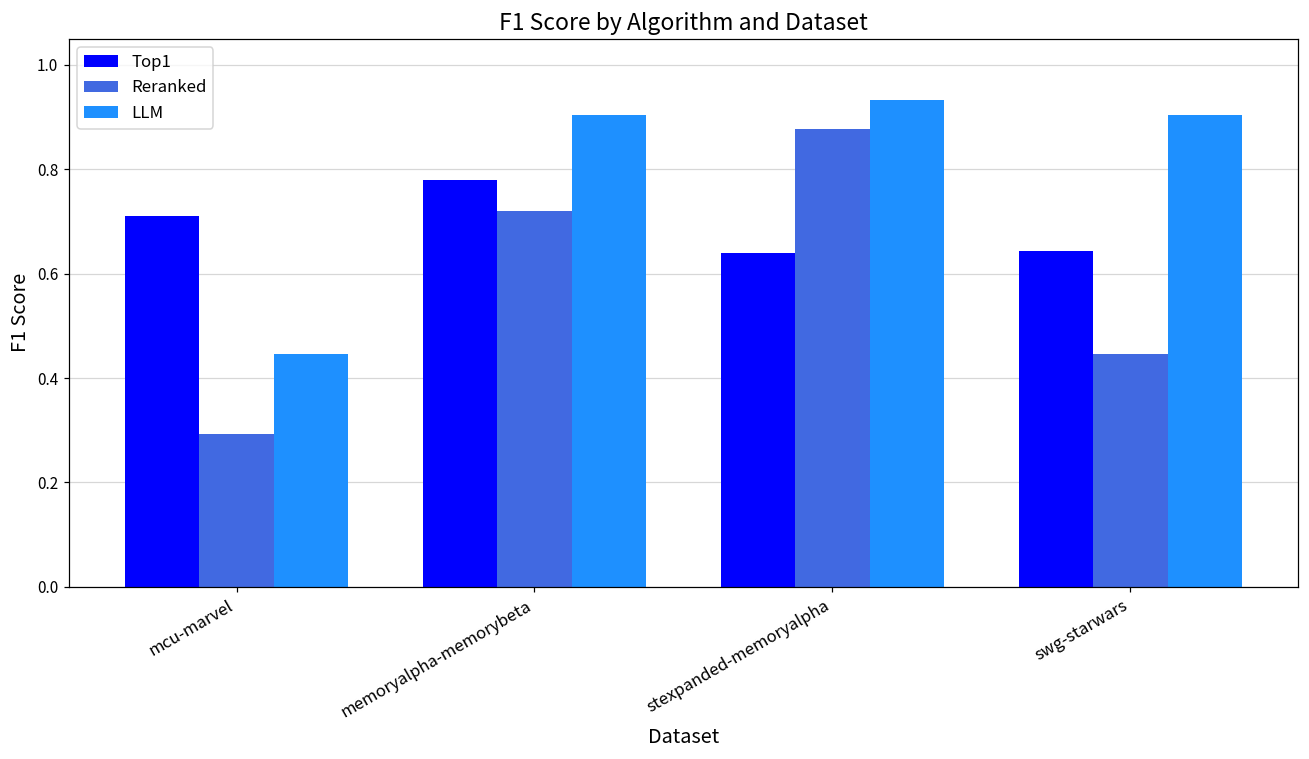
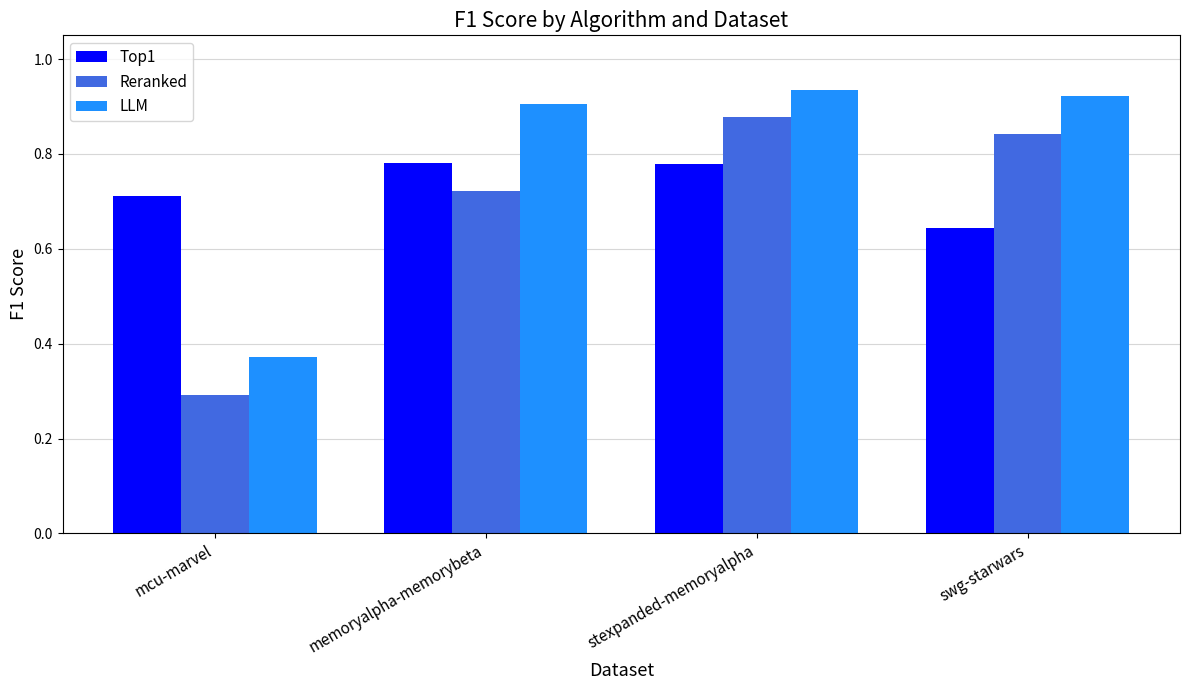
LLM, mcu-marvel: 0.45 -> 0.37
Top1, stexpanded-memoryalpha: 0.64 -> 0.78
Reranked, swg-starwars: 0.45 -> 0.84
LLM, swg-starwars: 0.90 -> 0.92
